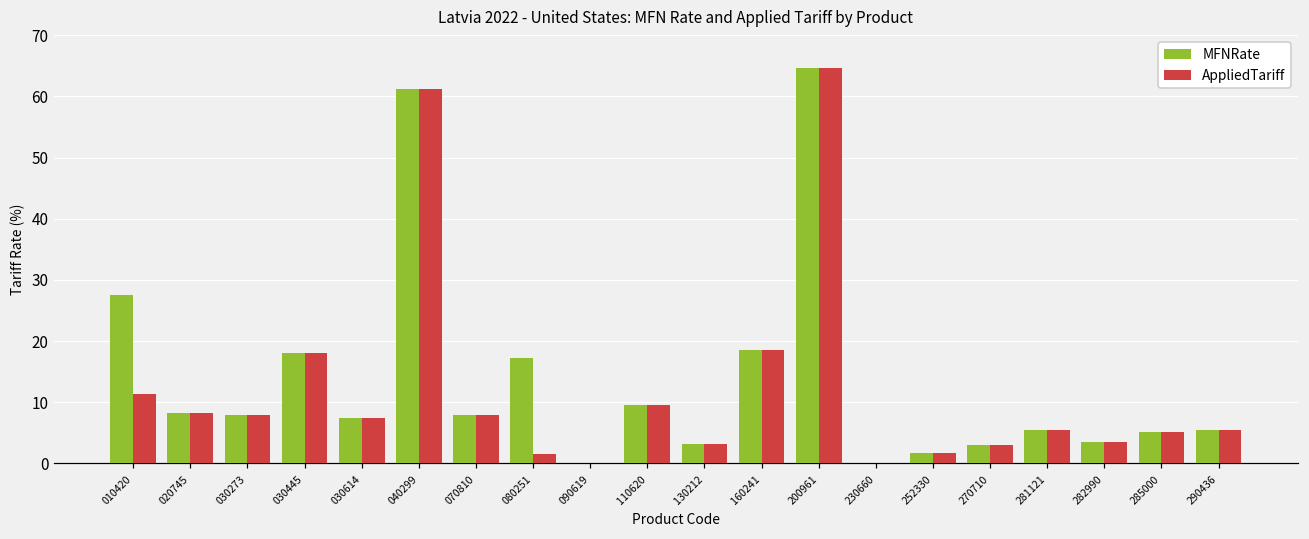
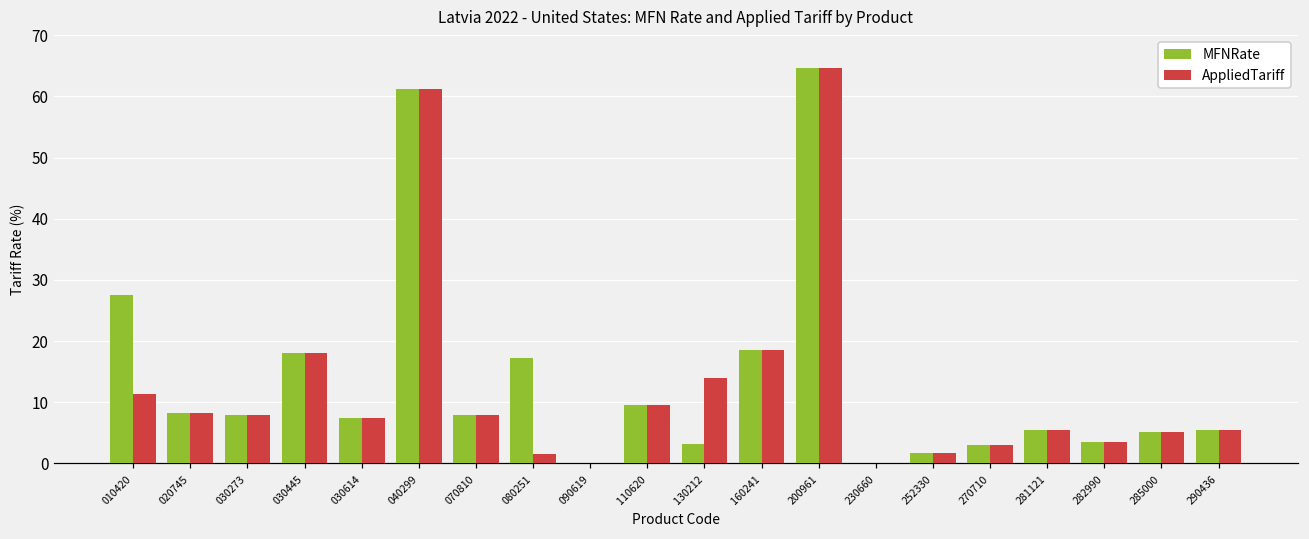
AppliedTariff, 130212: 3 -> 14
